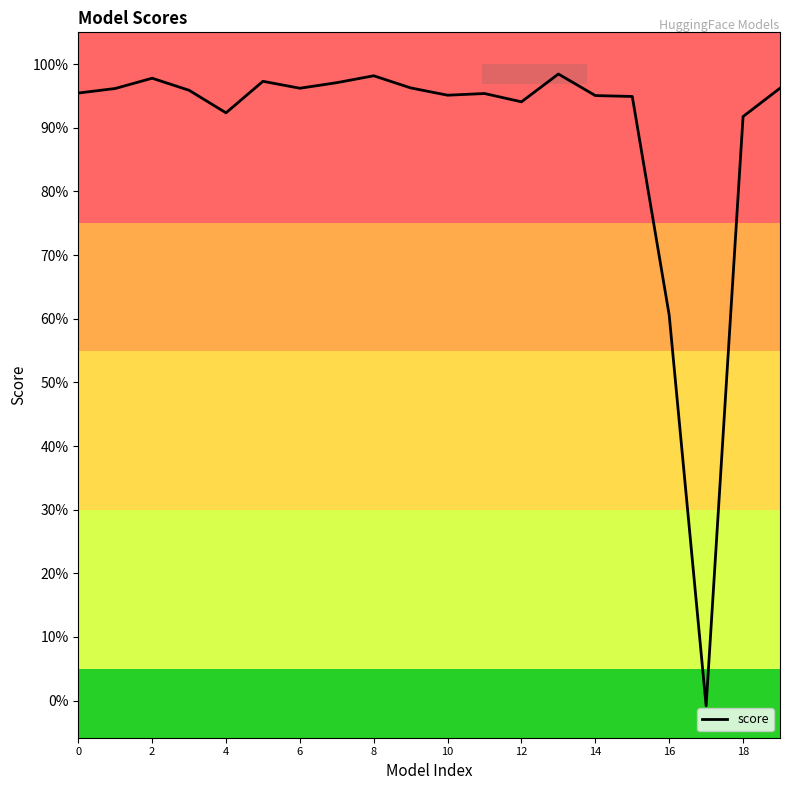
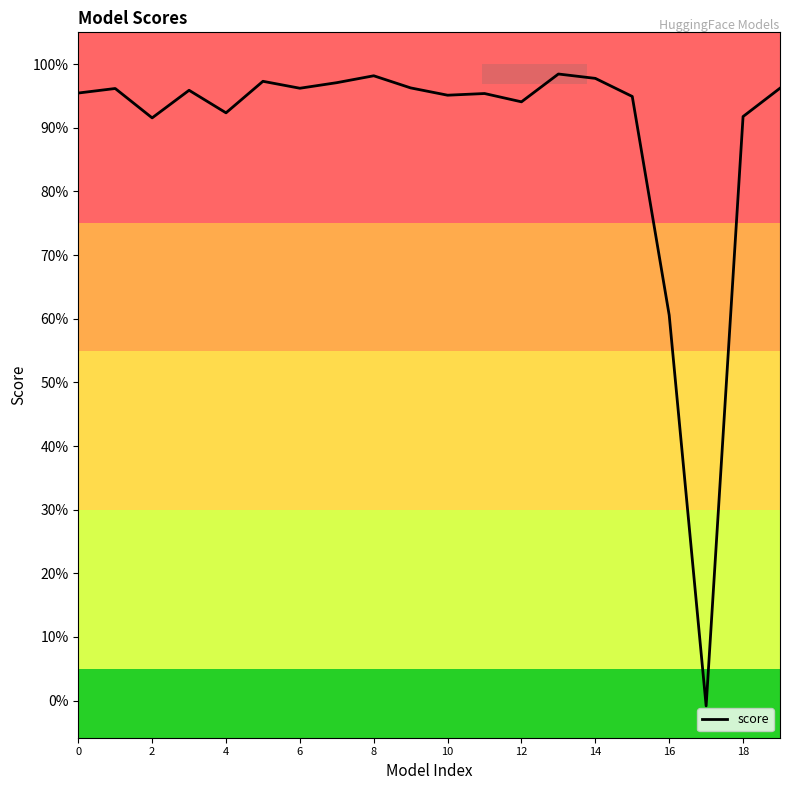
2: 98% -> 92%
14: 95% -> 98%
